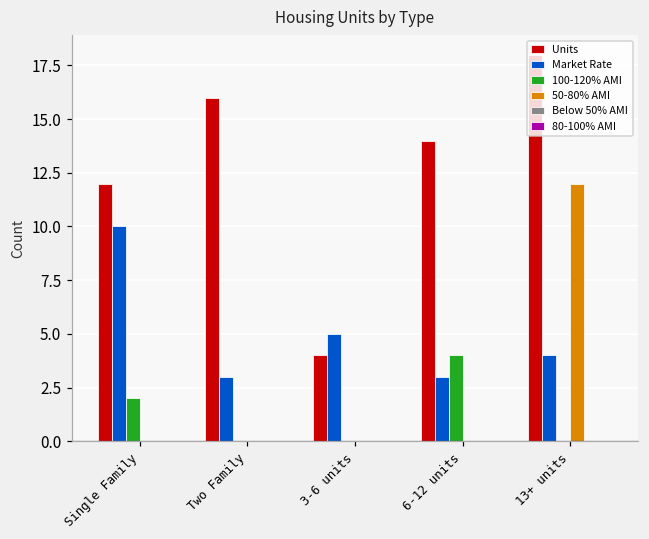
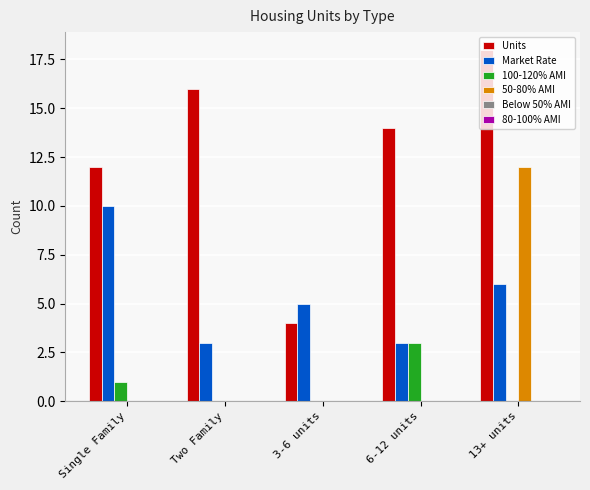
100-120% AMI, Single Family: 2 -> 1
100-120% AMI, 6-12 units: 4 -> 3
Market Rate, 13+ units: 4 -> 6
